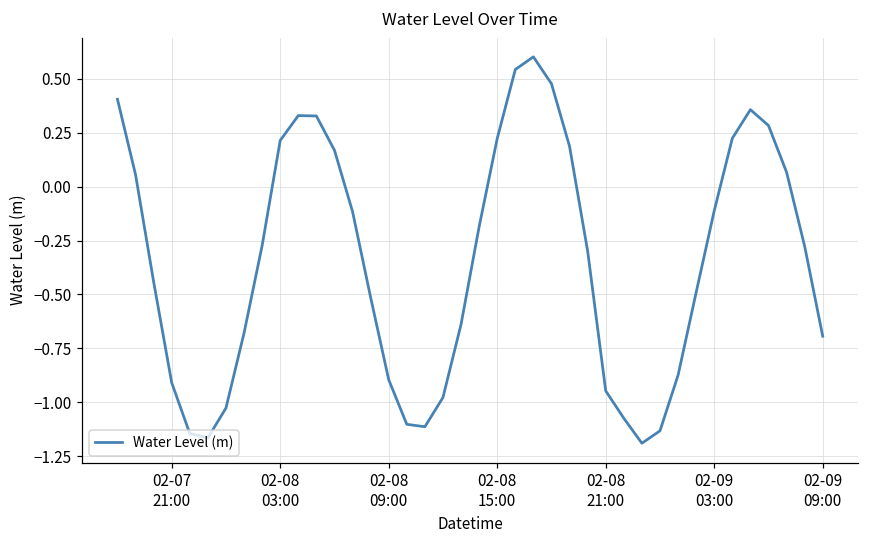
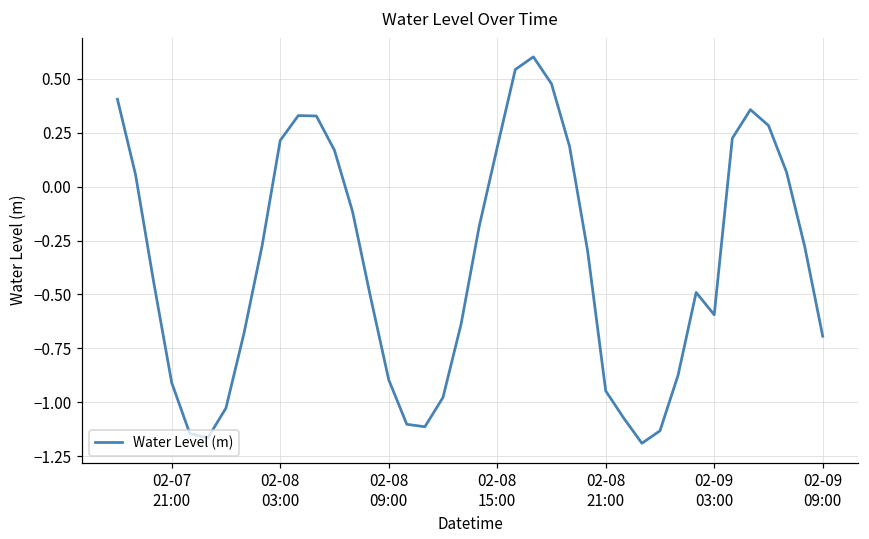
02-08 15:00: 0.22 -> 0.18
02-09 03:00: -0.11 -> -0.59
